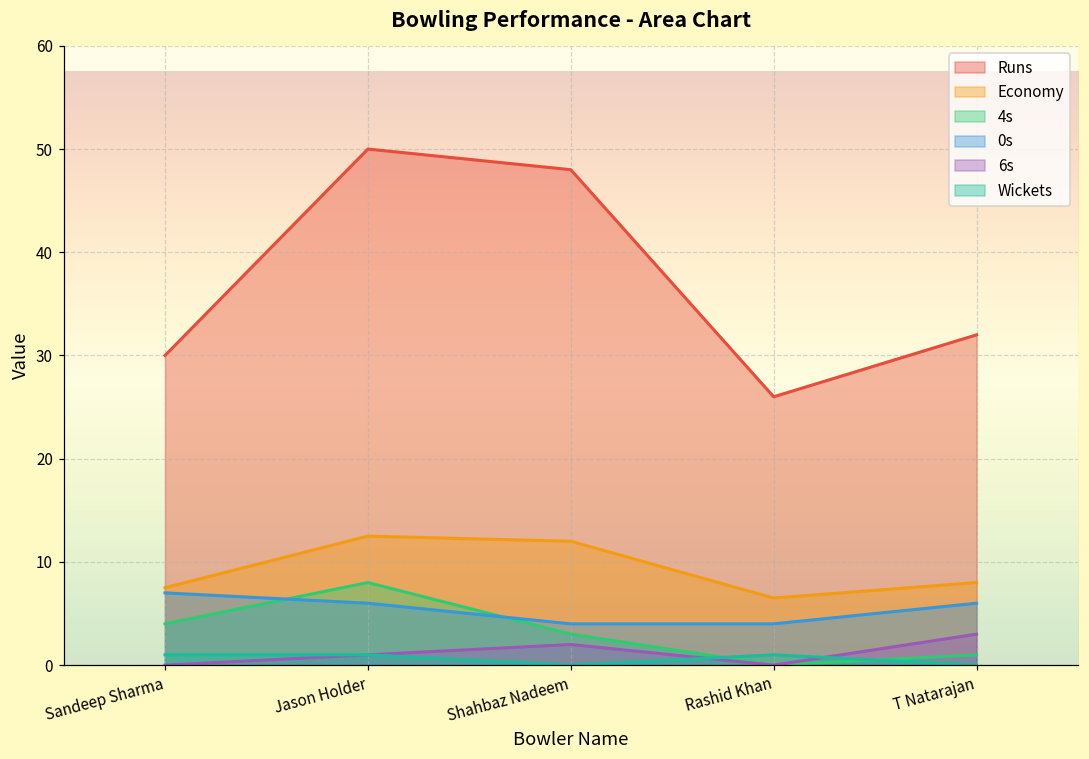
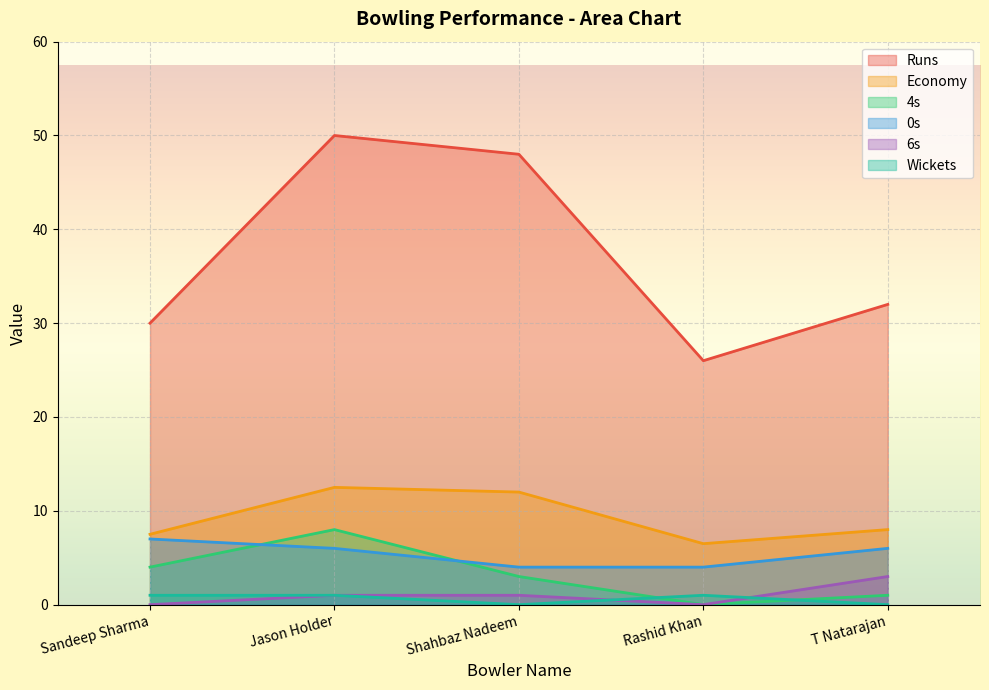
6s, Shahbaz Nadeem: 2 -> 1
